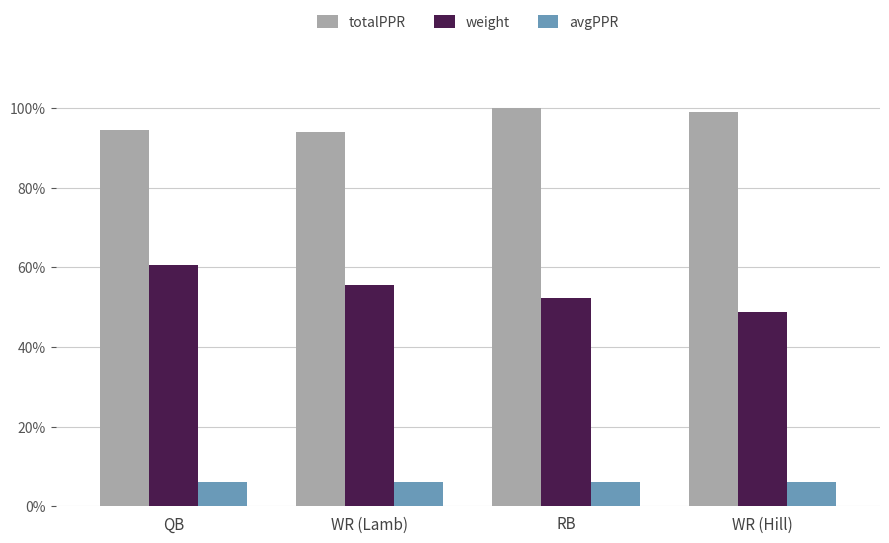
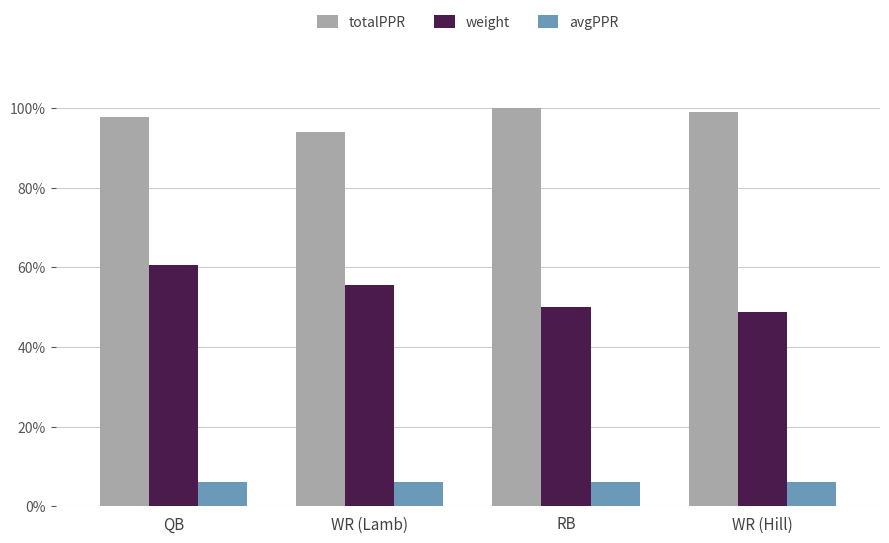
totalPPR, QB: 94% -> 98%
weight, RB: 52% -> 50%
